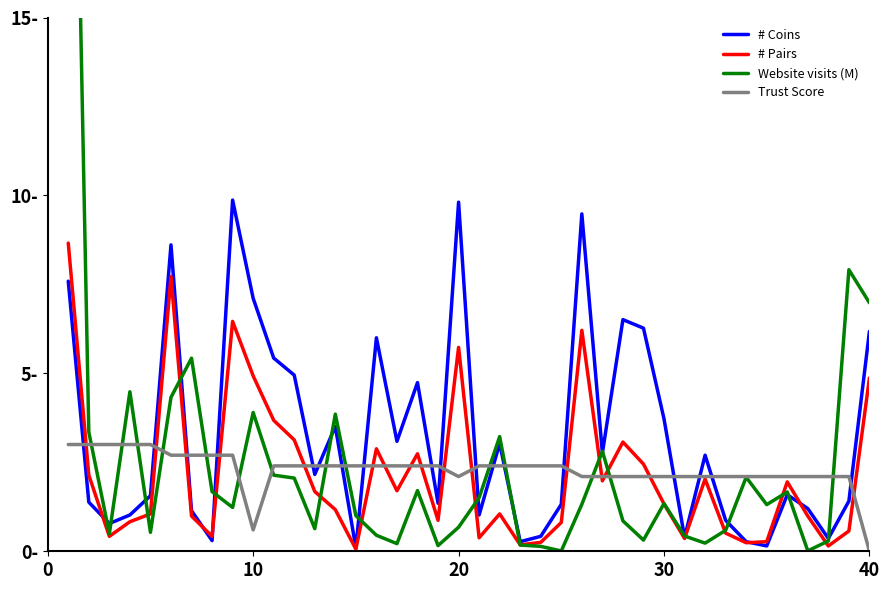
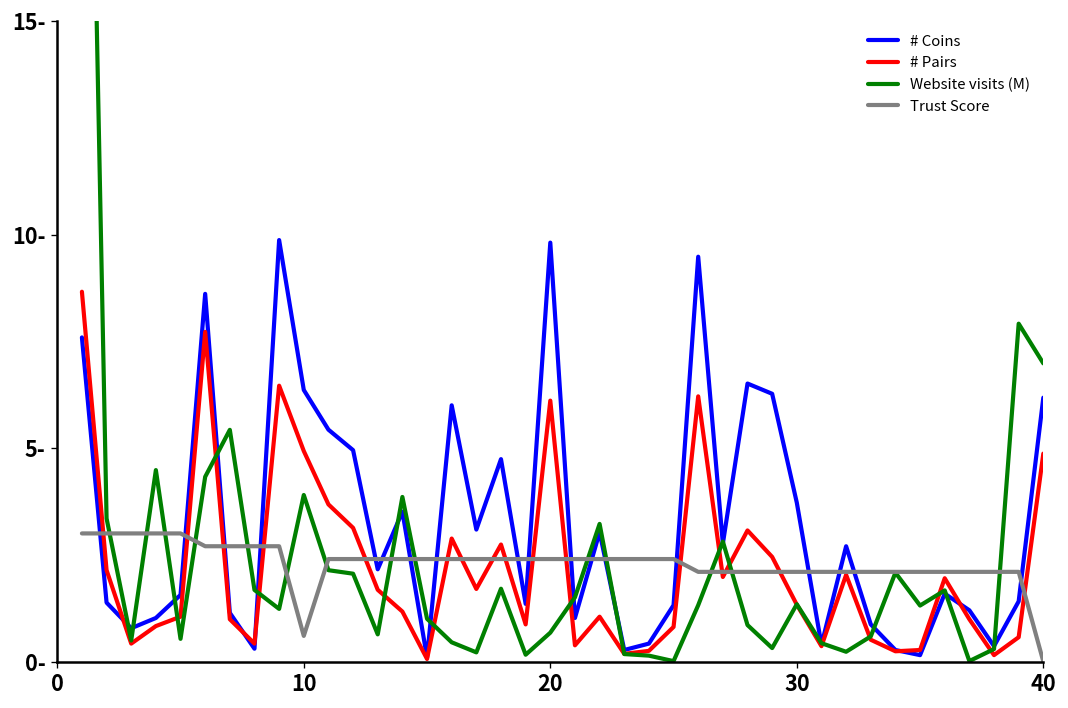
# Coins, 10: 7.1- -> 6.4-
# Pairs, 20: 5.7- -> 6.1-
Trust Score, 20: 2.1- -> 2.4-
